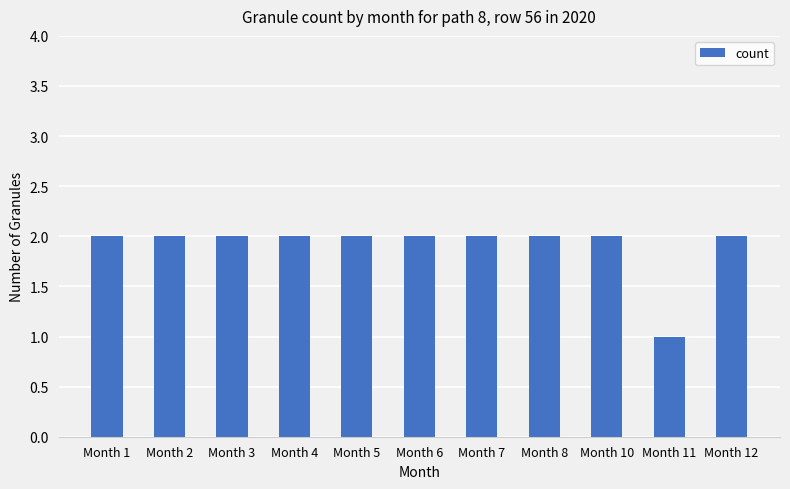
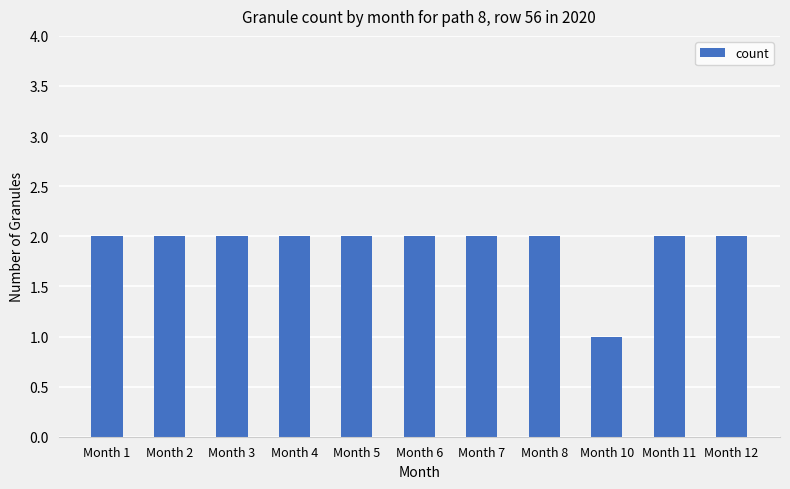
Month 10: 2 -> 1
Month 11: 1 -> 2
